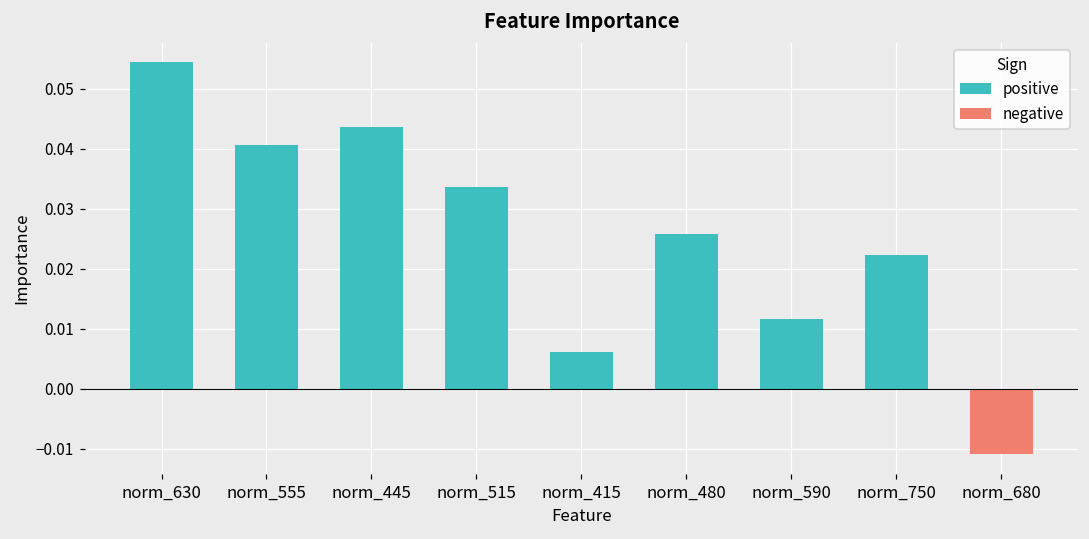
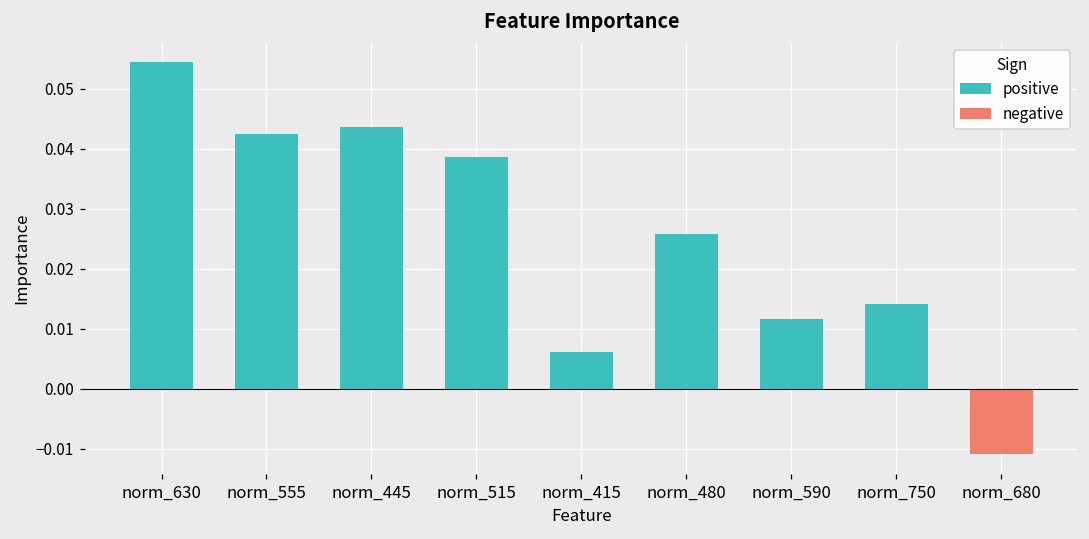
positive, norm_555: 0.041 -> 0.043
positive, norm_515: 0.034 -> 0.039
positive, norm_750: 0.022 -> 0.014
